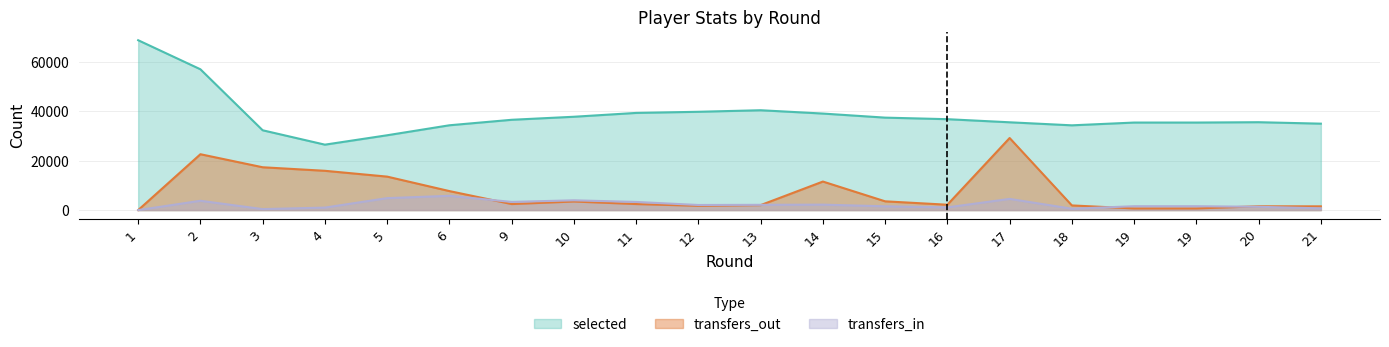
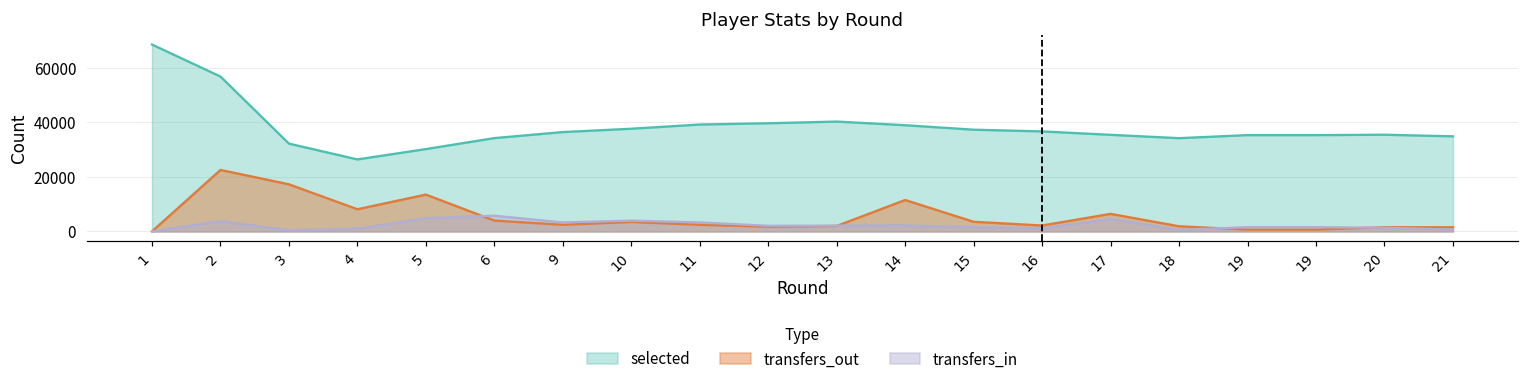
transfers_out, 4: 16000 -> 8000
transfers_out, 6: 8000 -> 4000
transfers_out, 17: 29000 -> 6000
